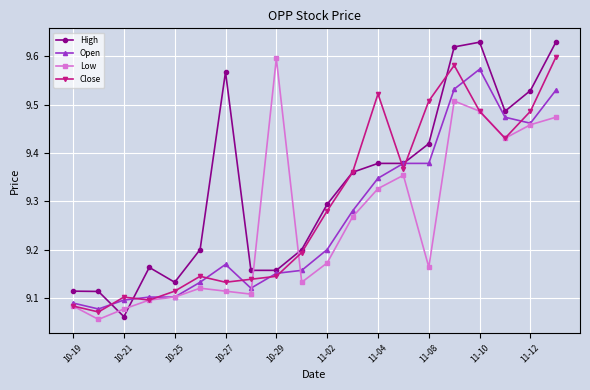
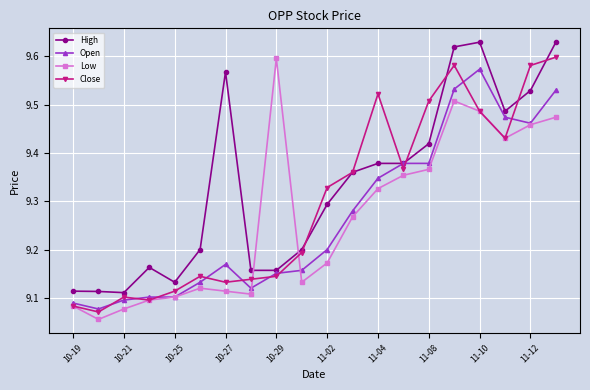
High, 10-21: 9.06 -> 9.11
Close, 11-02: 9.28 -> 9.33
Low, 11-08: 9.16 -> 9.37
Close, 11-12: 9.49 -> 9.58
